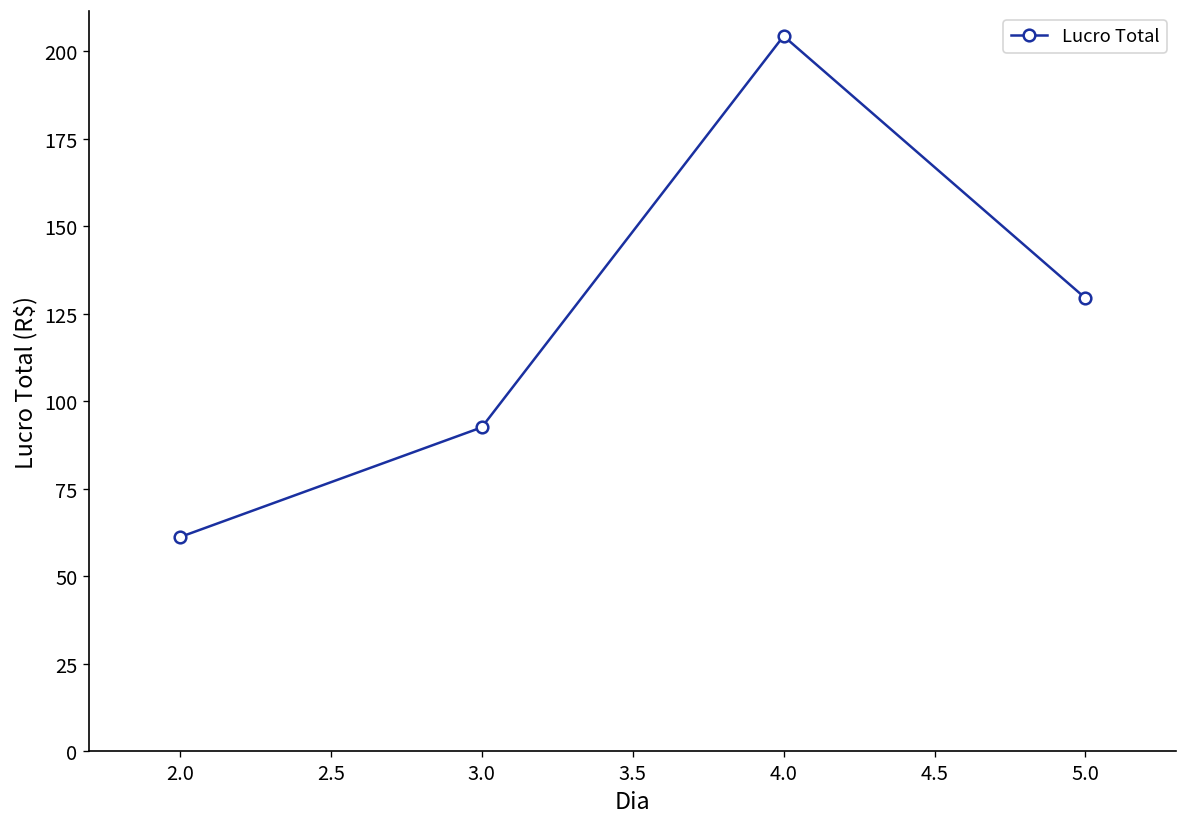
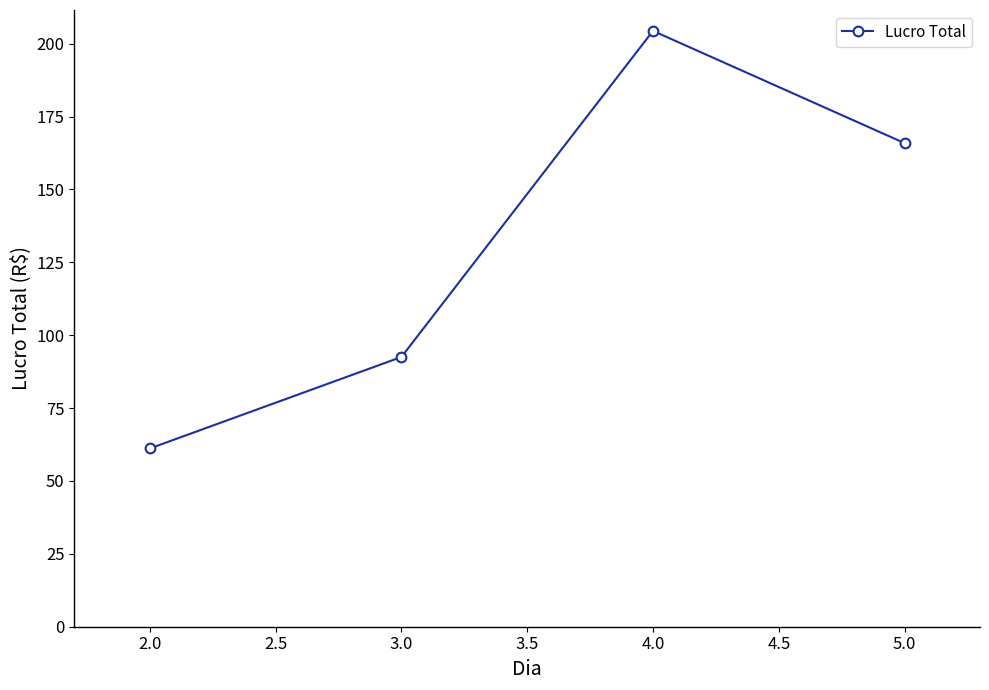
5.0: 129 -> 166
